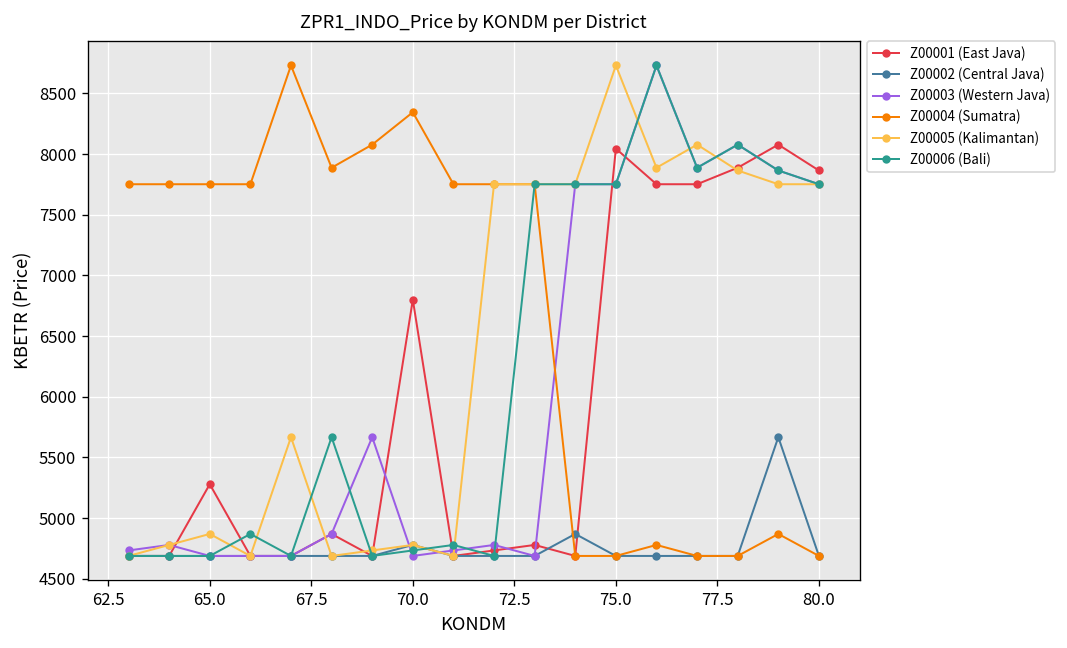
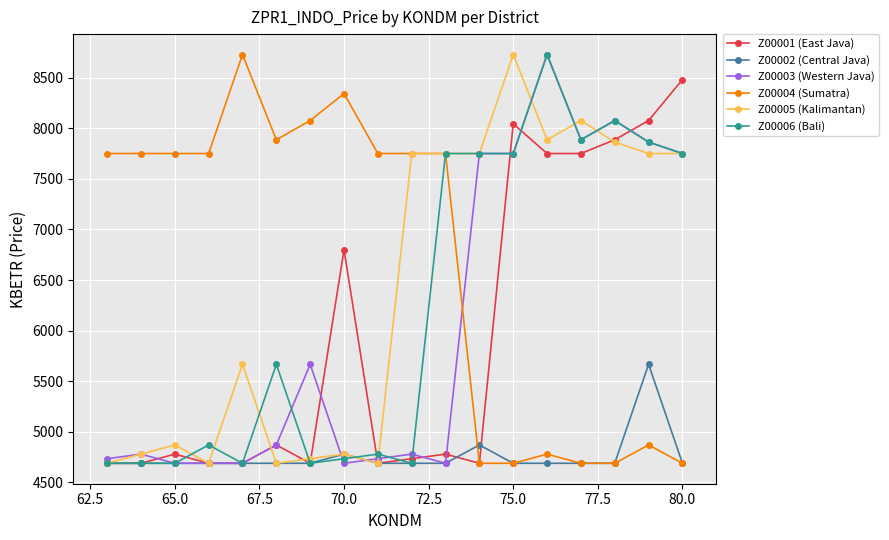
Z00001 (East Java), 65.0: 5280 -> 4780
Z00001 (East Java), 80.0: 7860 -> 8480
